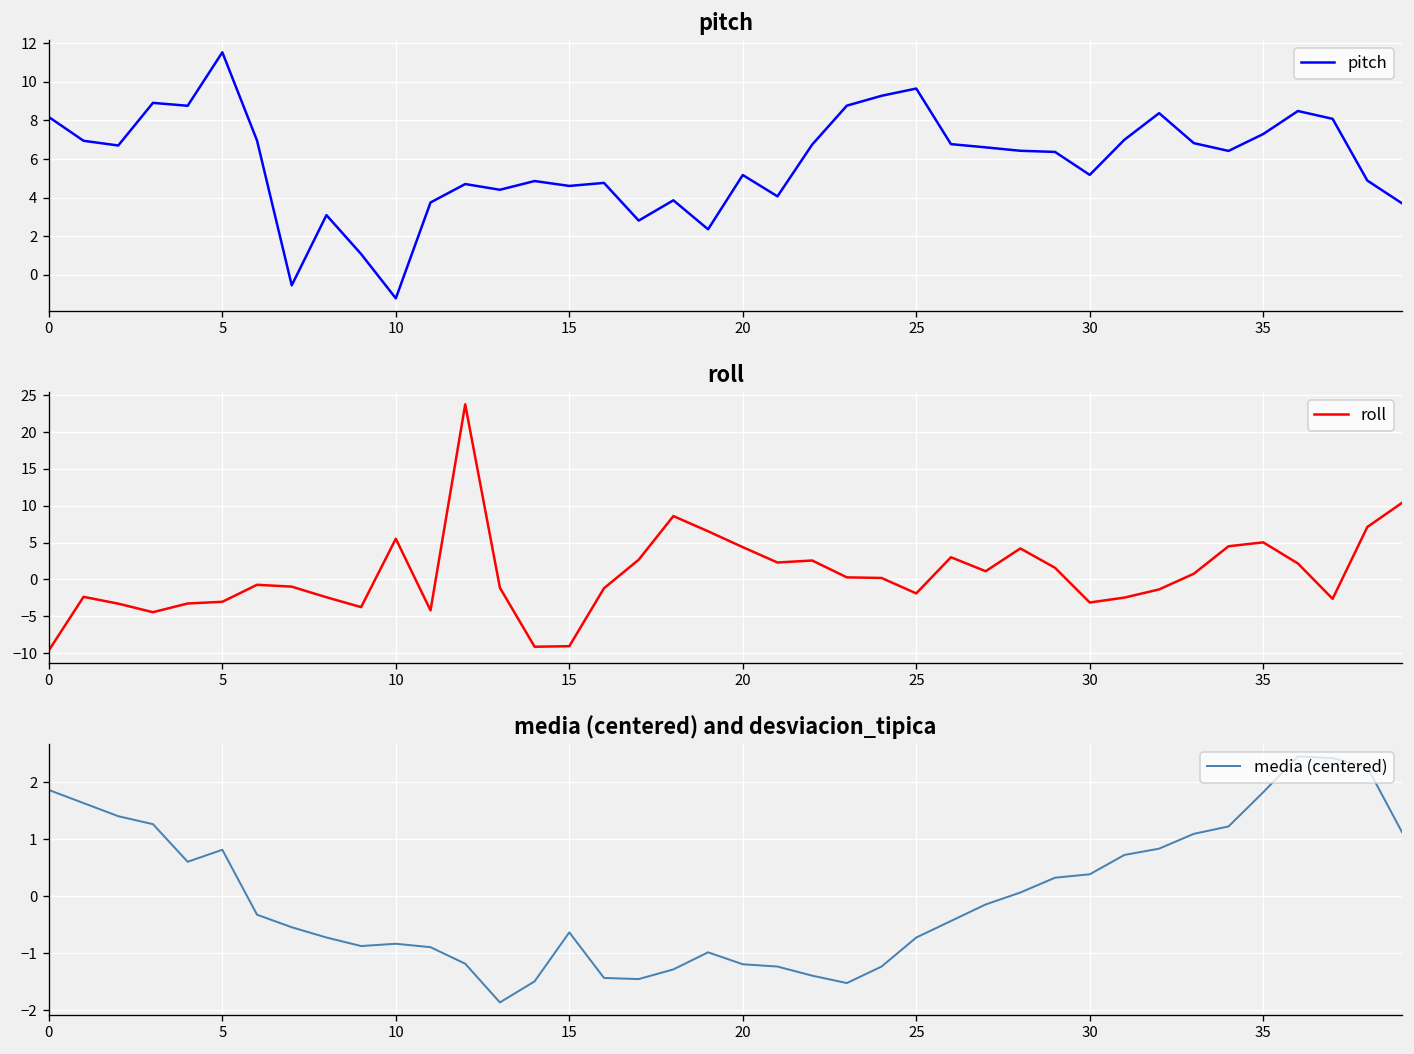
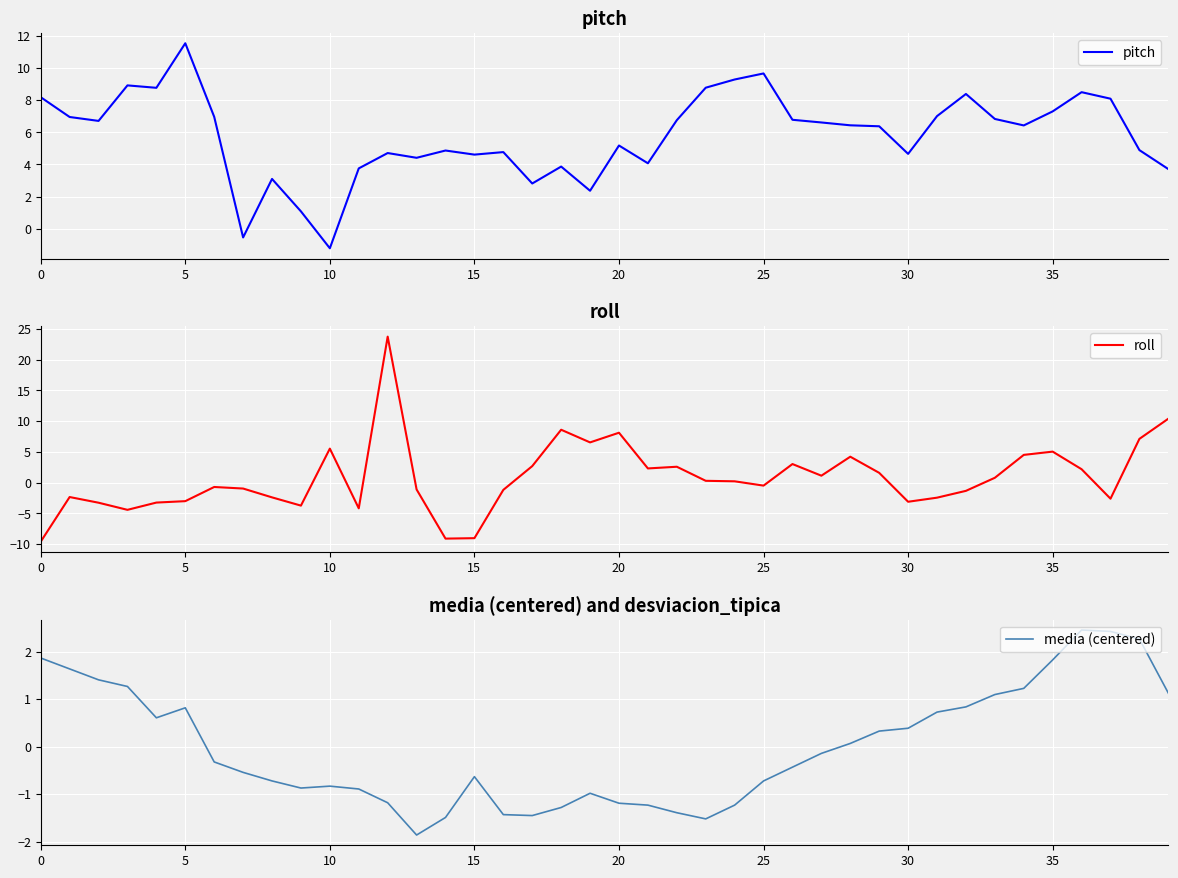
pitch, 30: 5.2 -> 4.7
roll, 20: 4 -> 8
roll, 25: -2 -> -1
